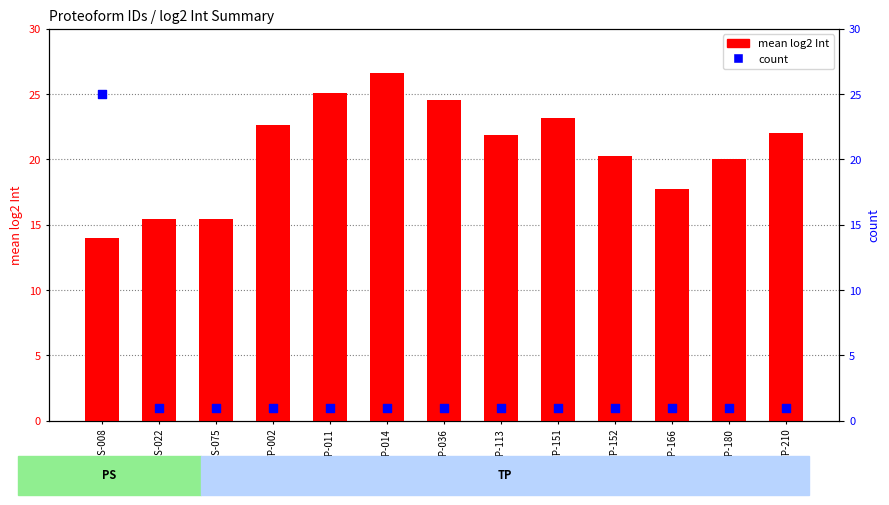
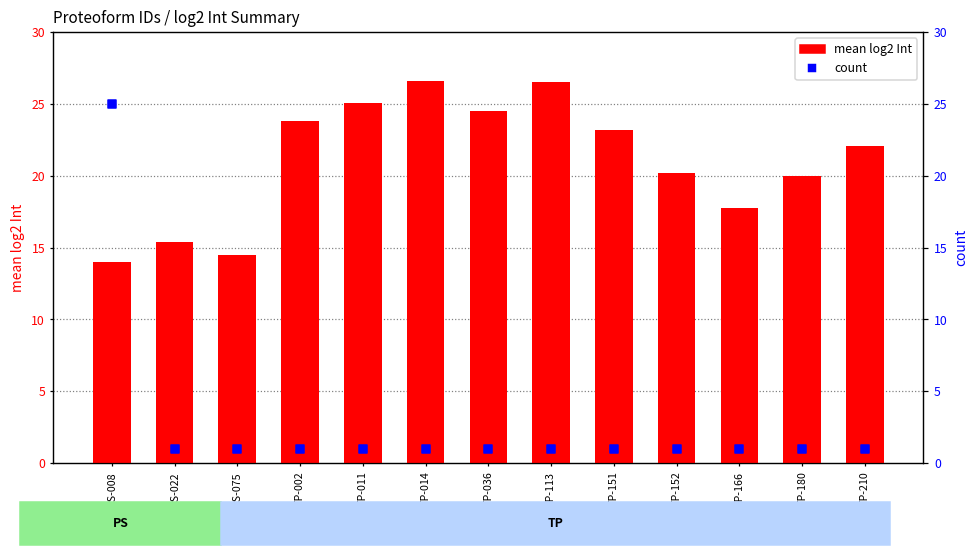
mean log2 Int, PS-075: 15.4 -> 14.5
mean log2 Int, TP-002: 22.7 -> 23.8
mean log2 Int, TP-113: 21.9 -> 26.5
